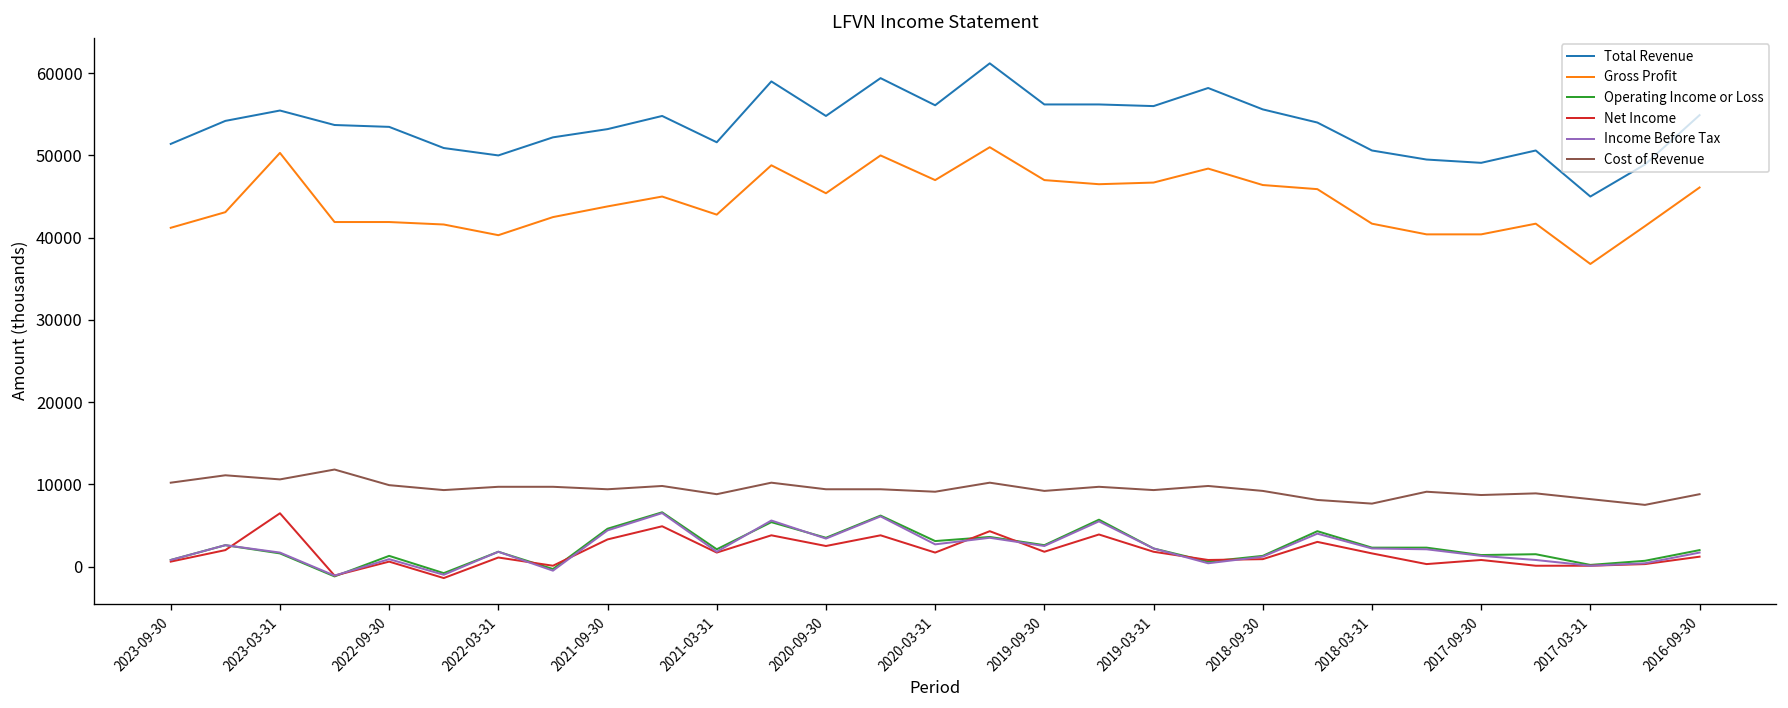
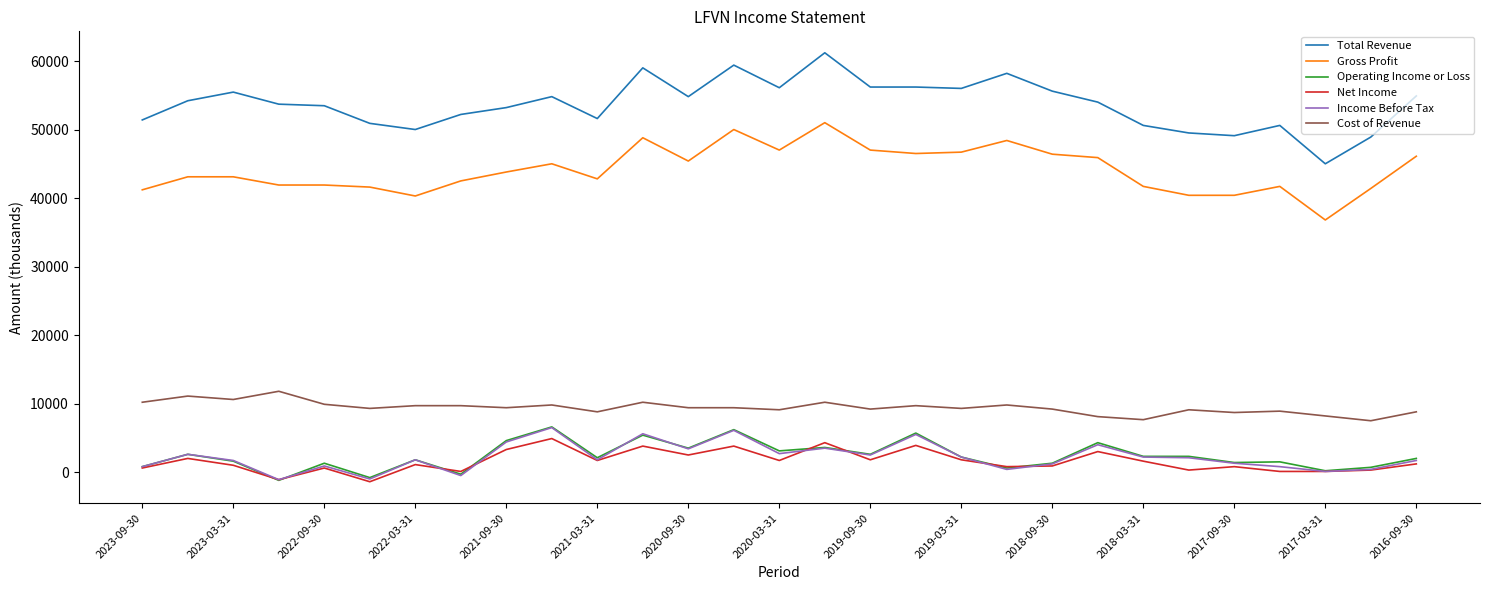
Gross Profit, 2023-03-31: 50000 -> 43000
Net Income, 2023-03-31: 6000 -> 1000
